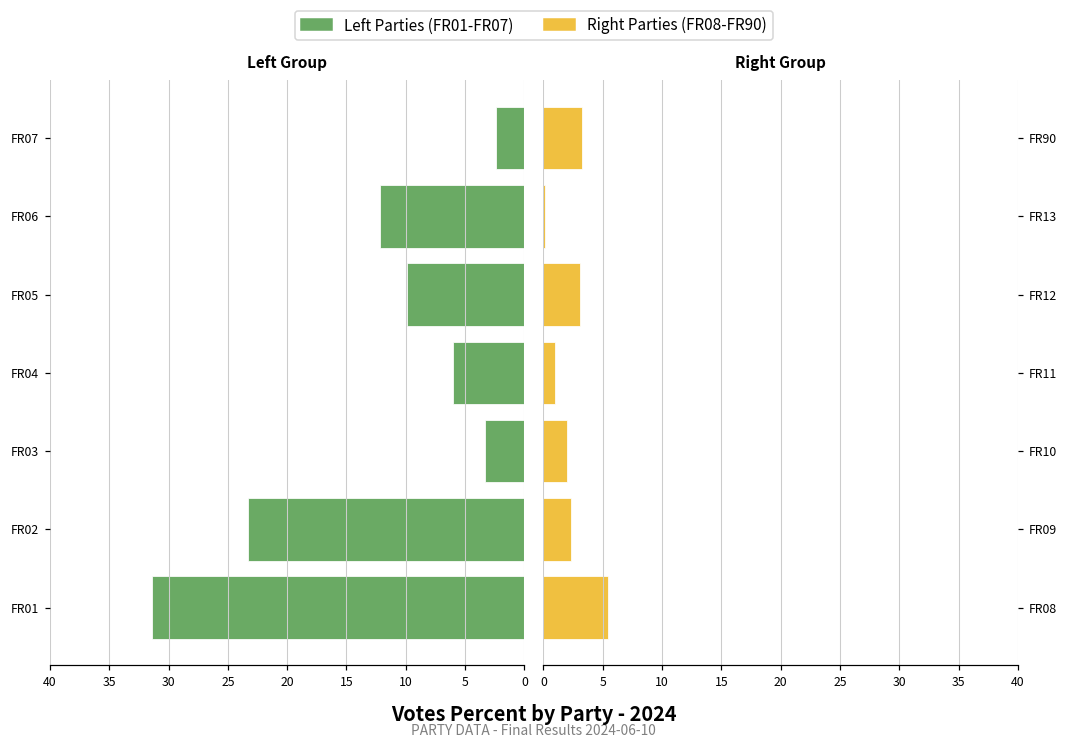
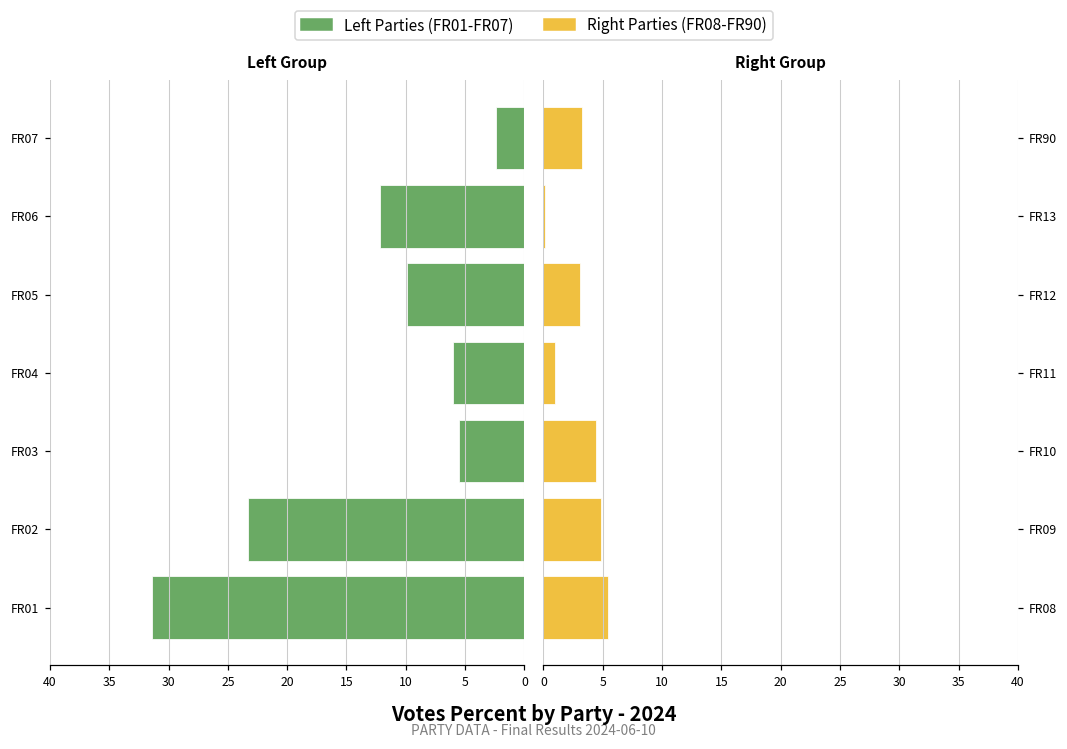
Left Group, FR03: 3.3 -> 5.5
Right Group, FR10: 2.0 -> 4.4
Right Group, FR09: 2.4 -> 4.9
